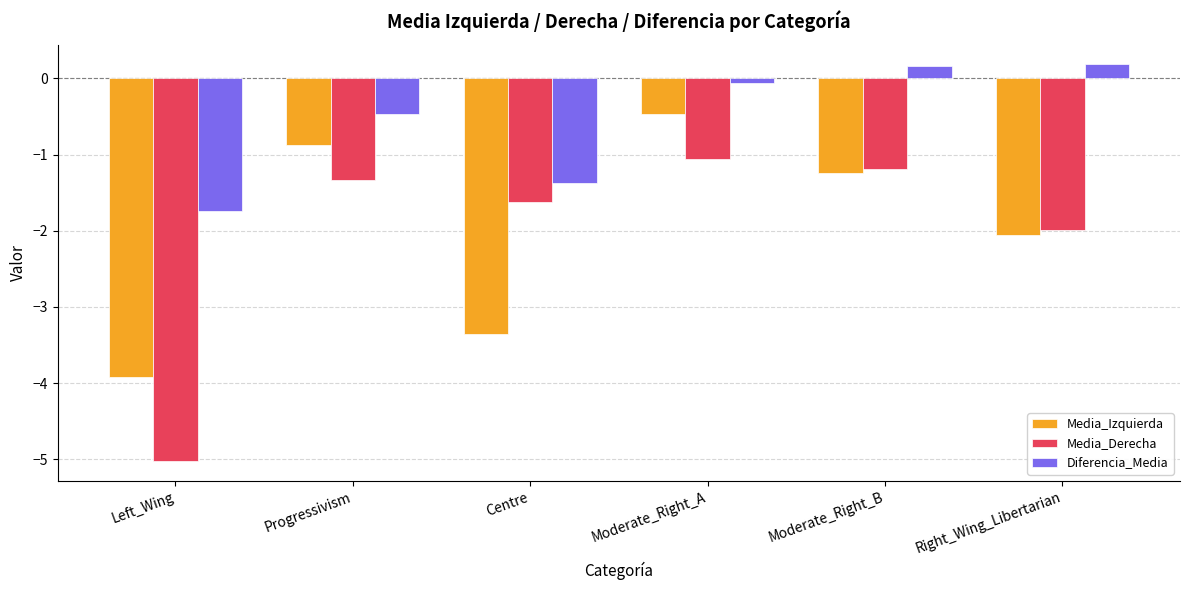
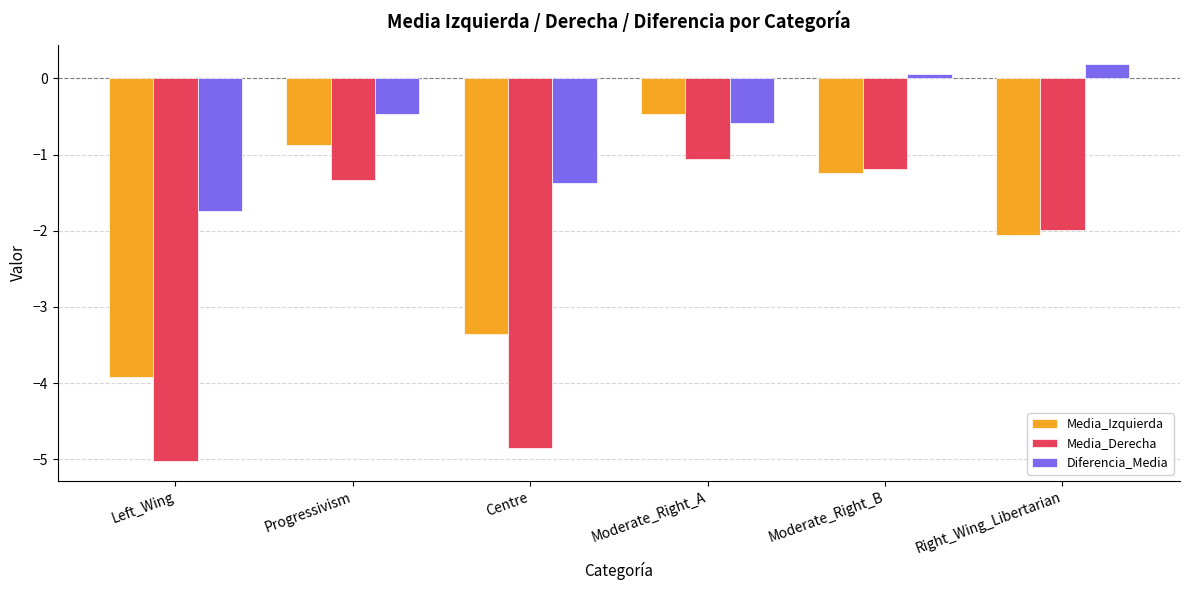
Media_Derecha, Centre: -1.6 -> -4.9
Diferencia_Media, Moderate_Right_A: -0.1 -> -0.6
Diferencia_Media, Moderate_Right_B: 0.2 -> 0.1
